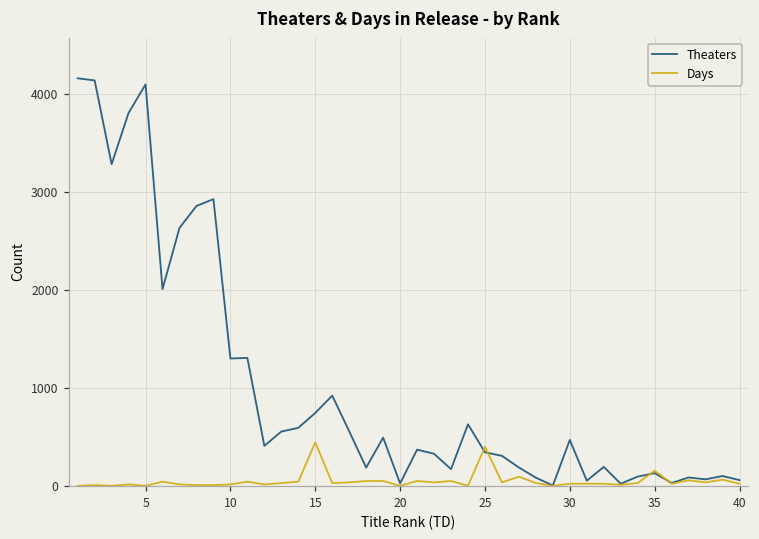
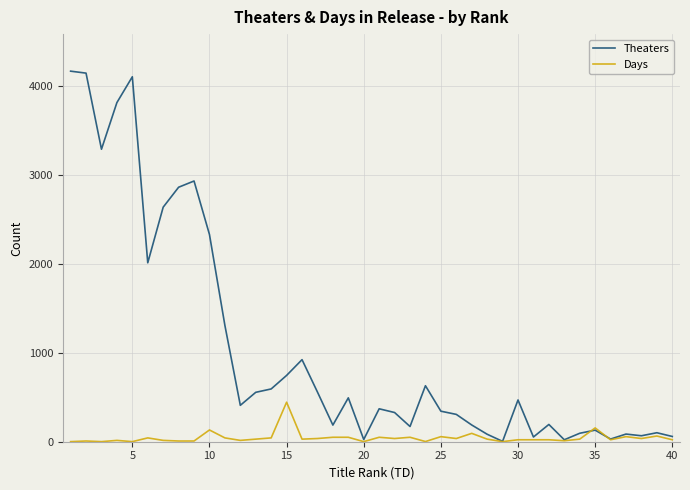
Theaters, 10: 1300 -> 2300
Days, 10: 0 -> 100
Days, 25: 400 -> 100
